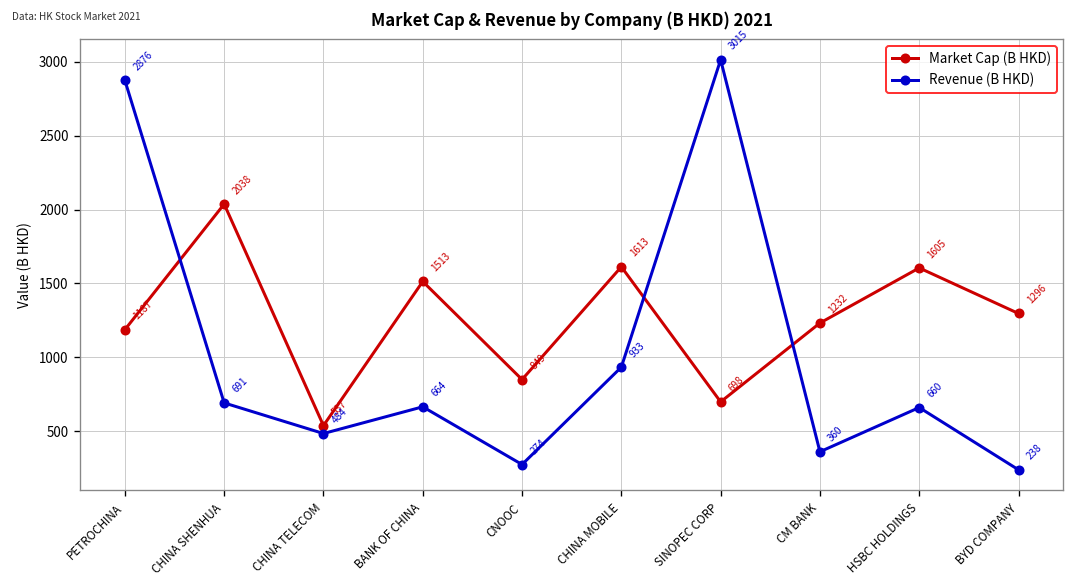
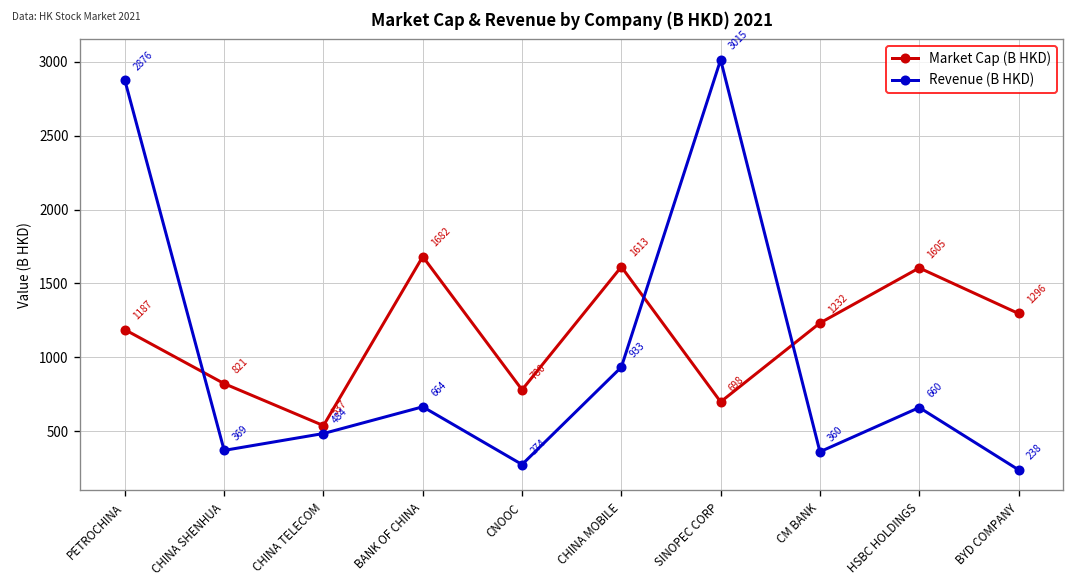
Market Cap (B HKD), CHINA SHENHUA: 2038 -> 821
Revenue (B HKD), CHINA SHENHUA: 691 -> 369
Market Cap (B HKD), BANK OF CHINA: 1513 -> 1682
Market Cap (B HKD), CNOOC: 849 -> 780
